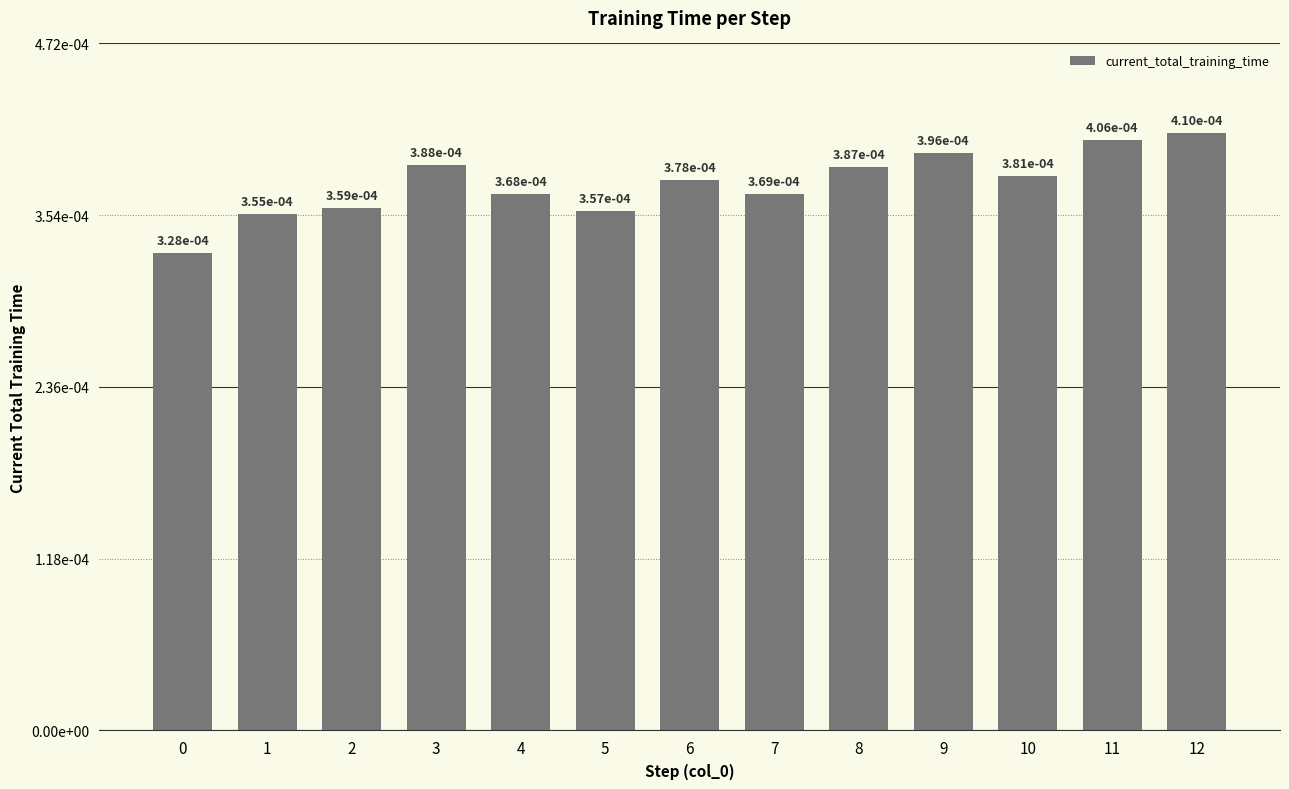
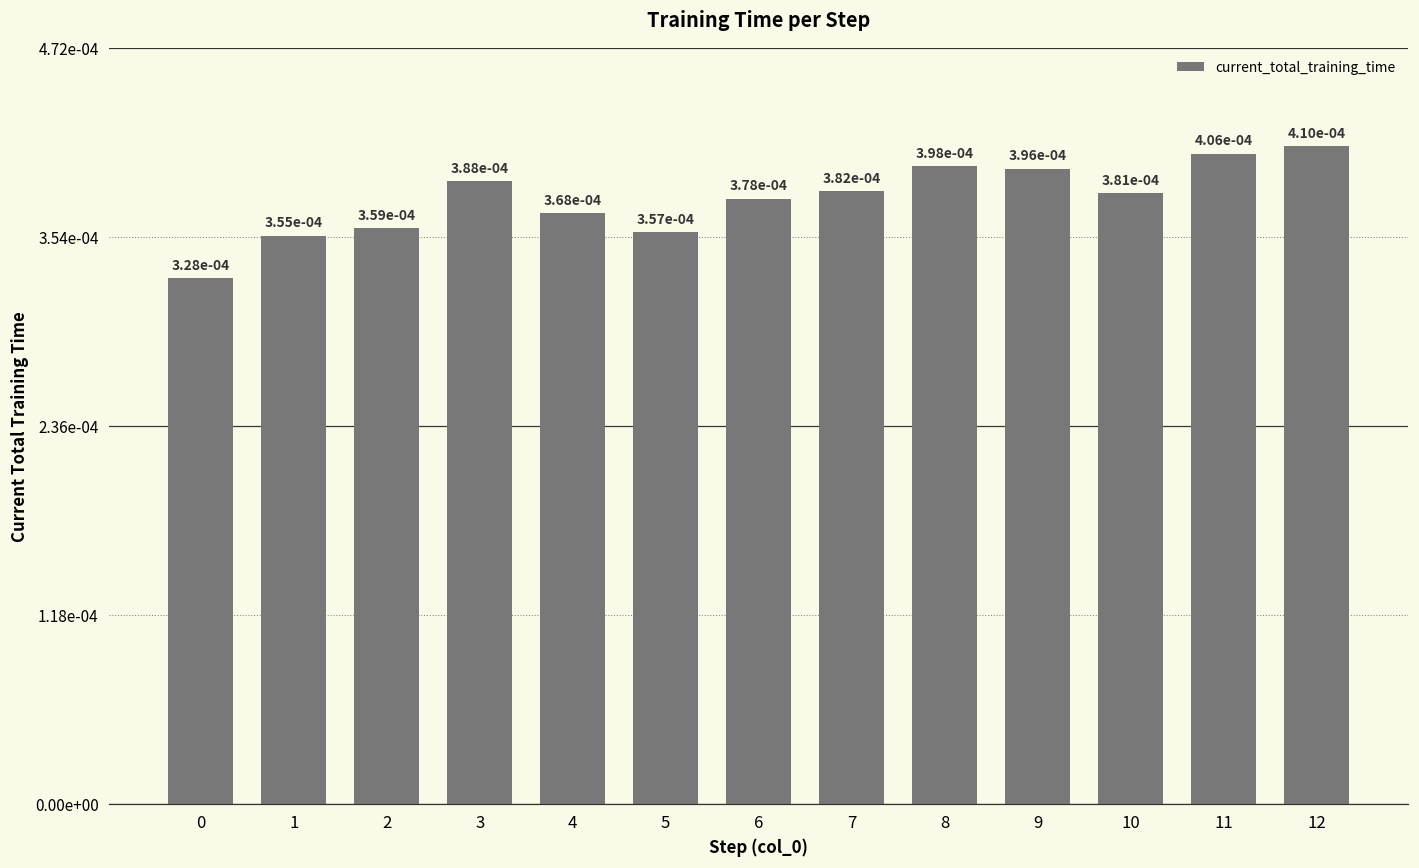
7: 3.69e-04 -> 3.82e-04
8: 3.87e-04 -> 3.98e-04
